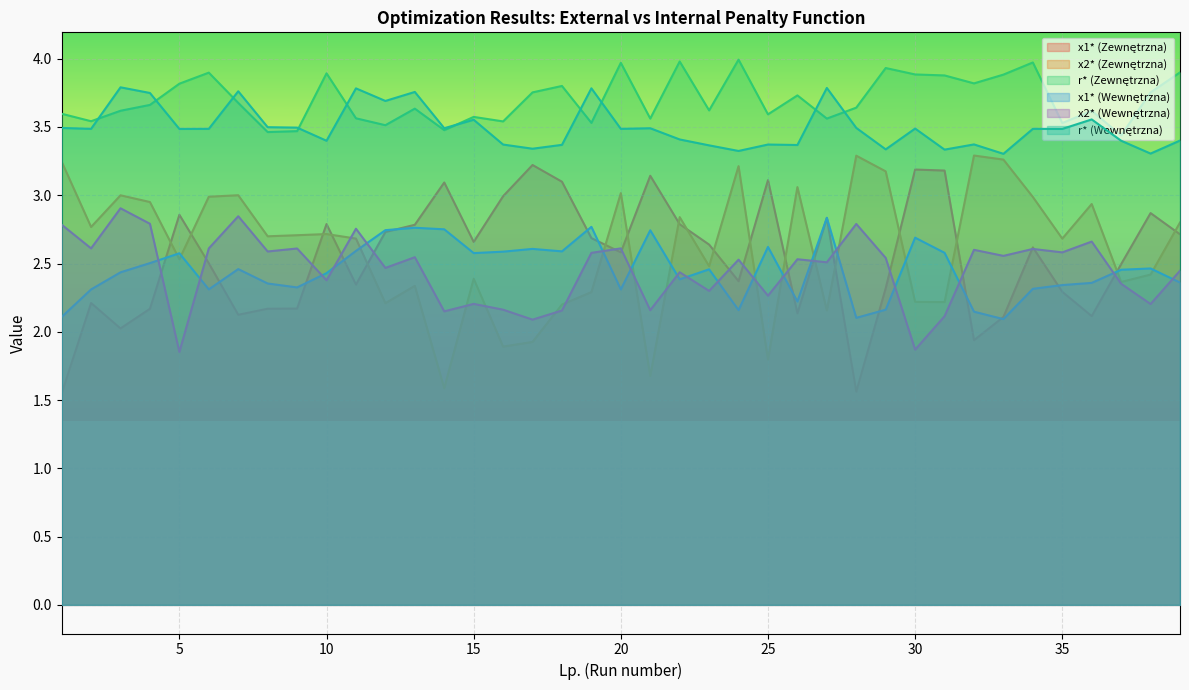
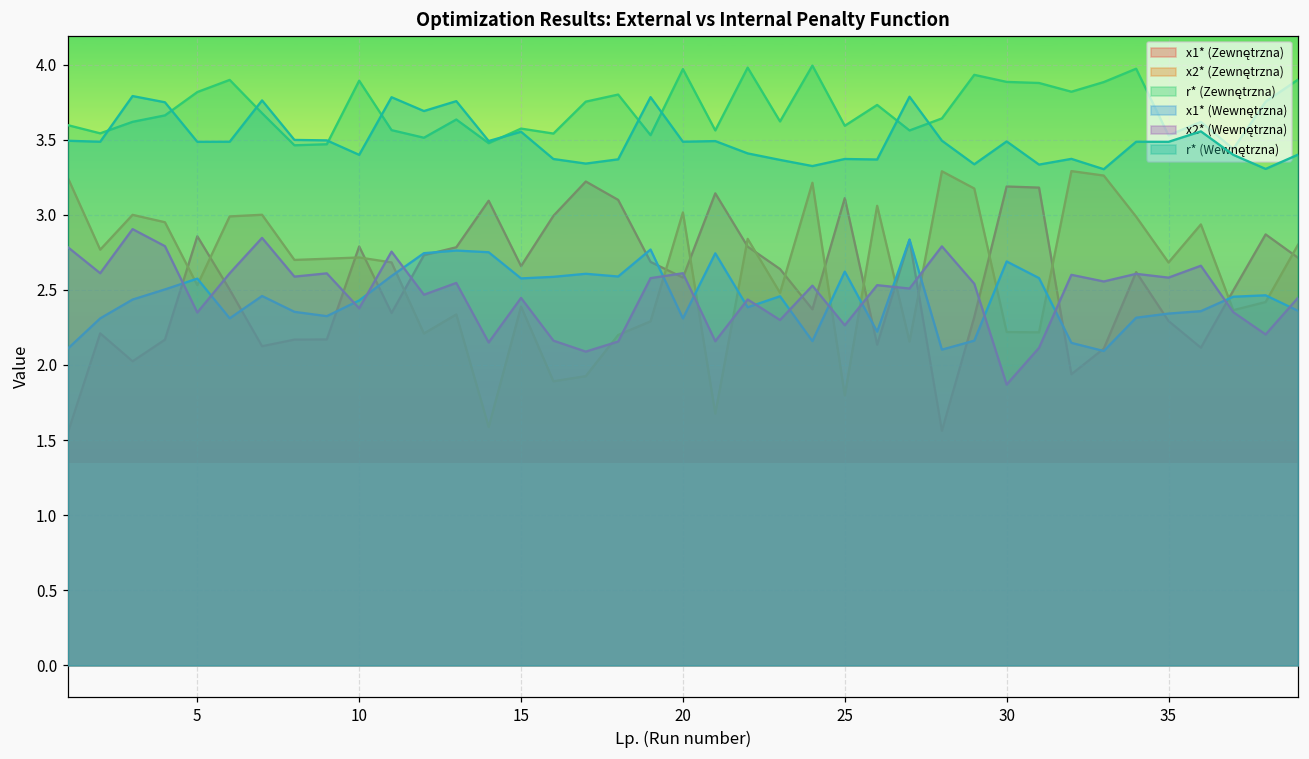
x2* (Wewnętrzna), 5: 1.85 -> 2.35
x2* (Wewnętrzna), 15: 2.20 -> 2.45
